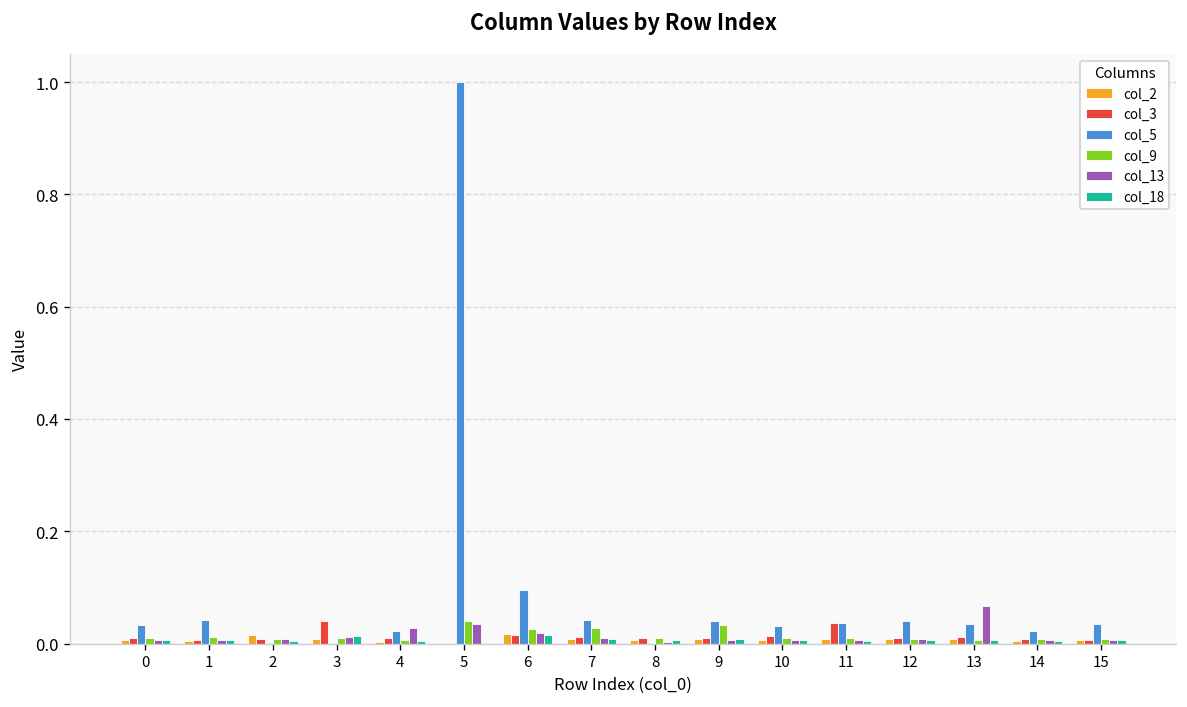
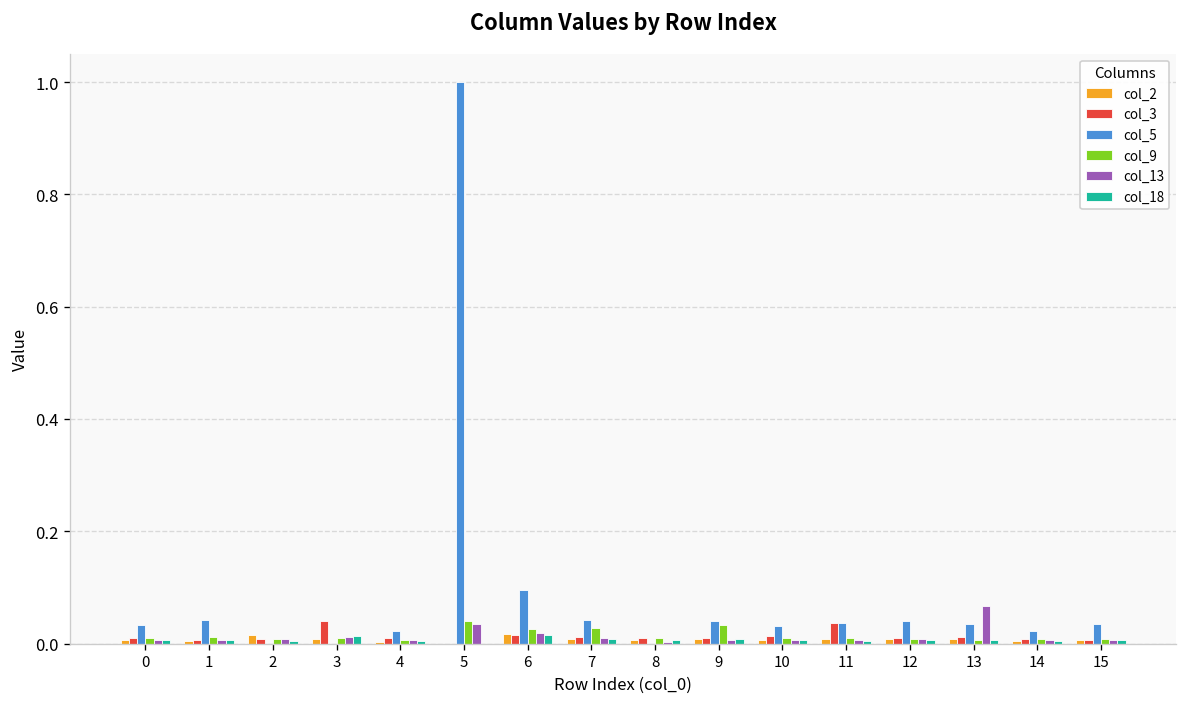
col_13, 4: 0.03 -> 0.01
